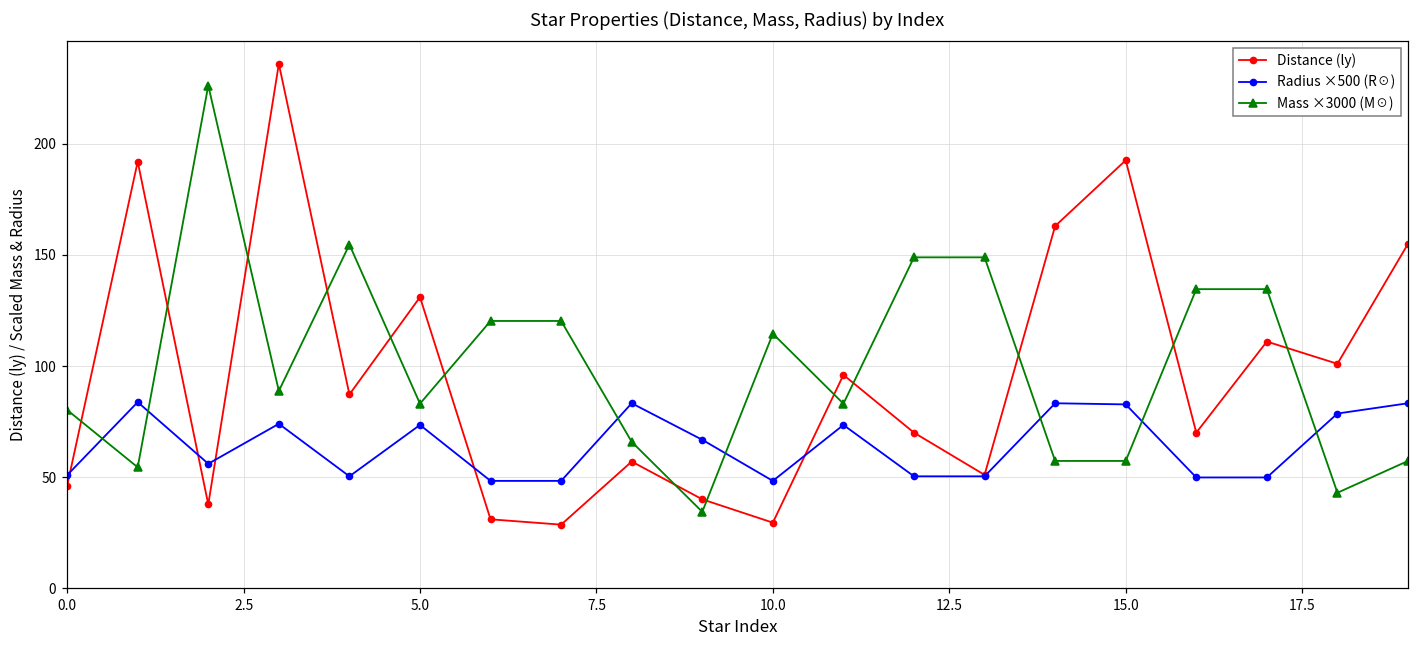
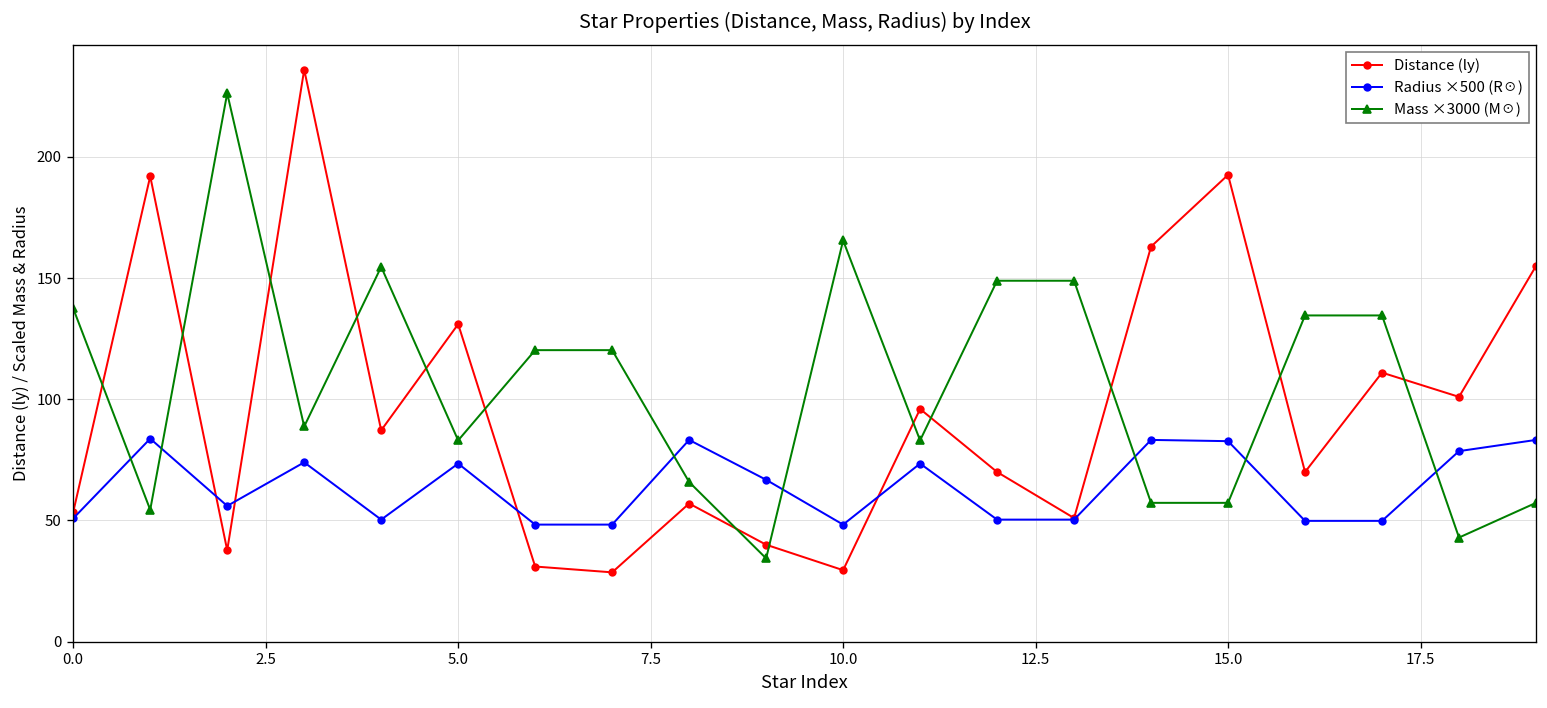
Distance (ly), 0.0: 46 -> 54
Mass ×3000 (M☉), 0.0: 80 -> 137
Mass ×3000 (M☉), 10.0: 115 -> 166
